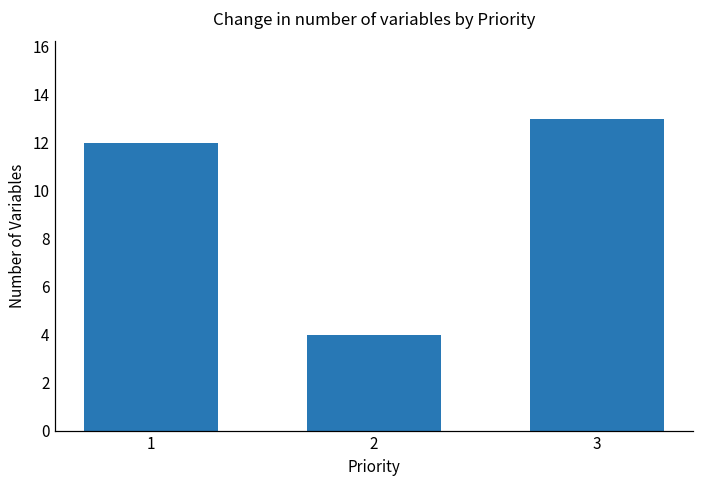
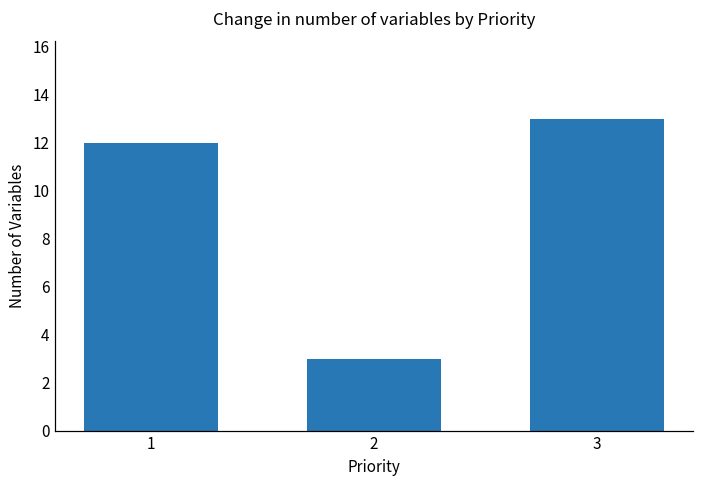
2: 4 -> 3
